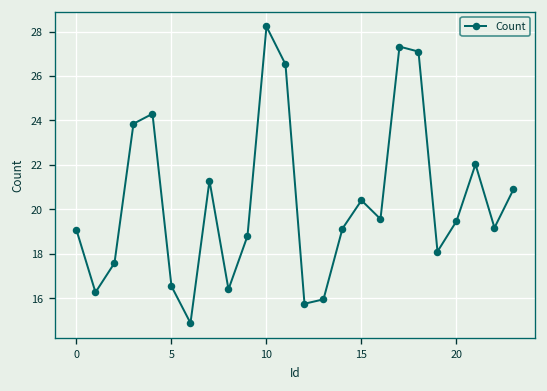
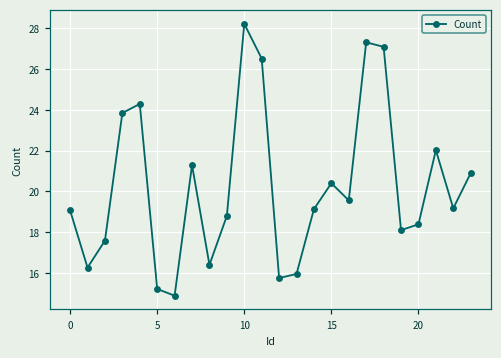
5: 16.5 -> 15.2
20: 19.5 -> 18.4
